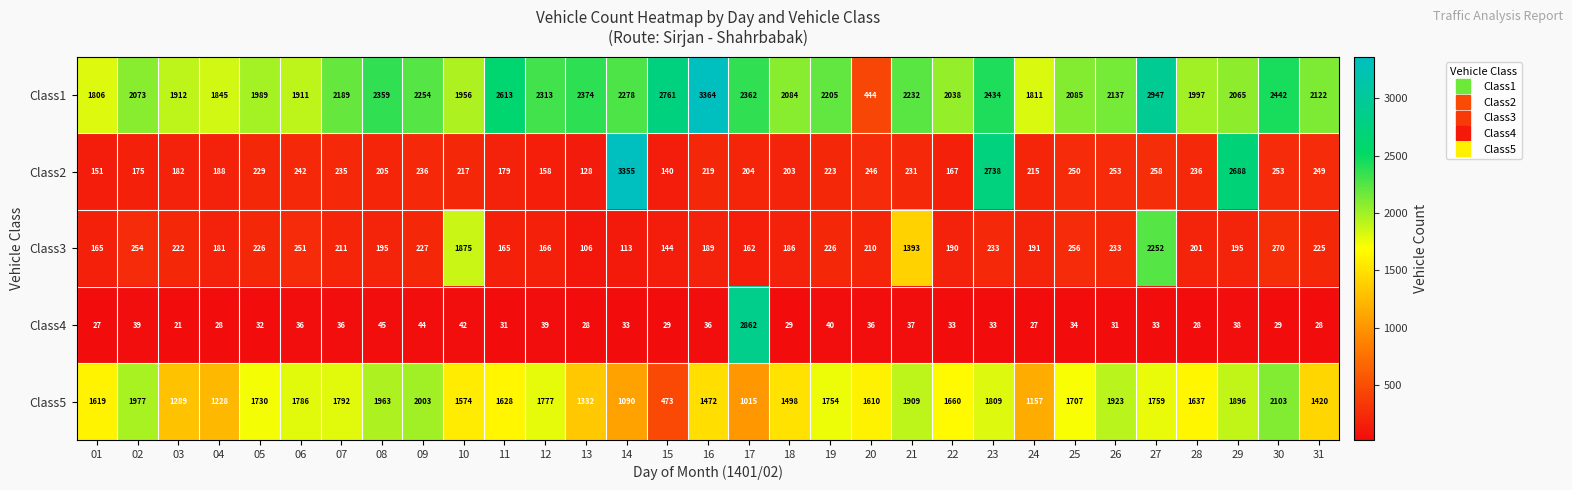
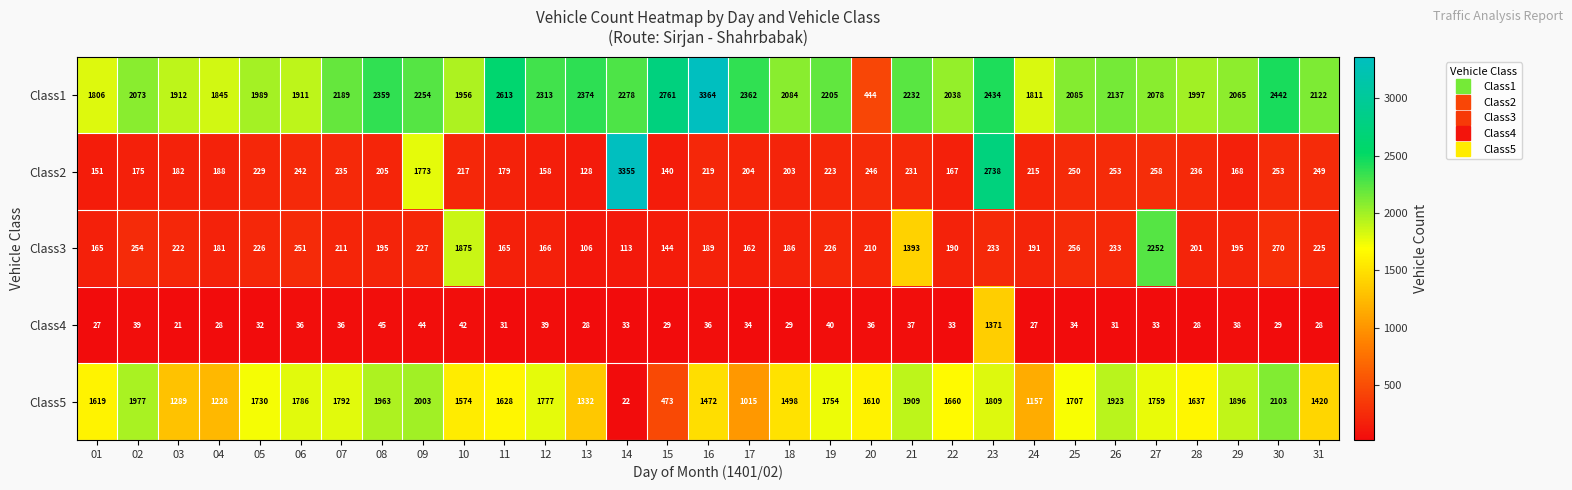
Class1, 27: 2947 -> 2078
Class2, 09: 236 -> 1773
Class2, 29: 2688 -> 168
Class4, 17: 2862 -> 34
Class4, 23: 33 -> 1371
Class5, 14: 1090 -> 22
